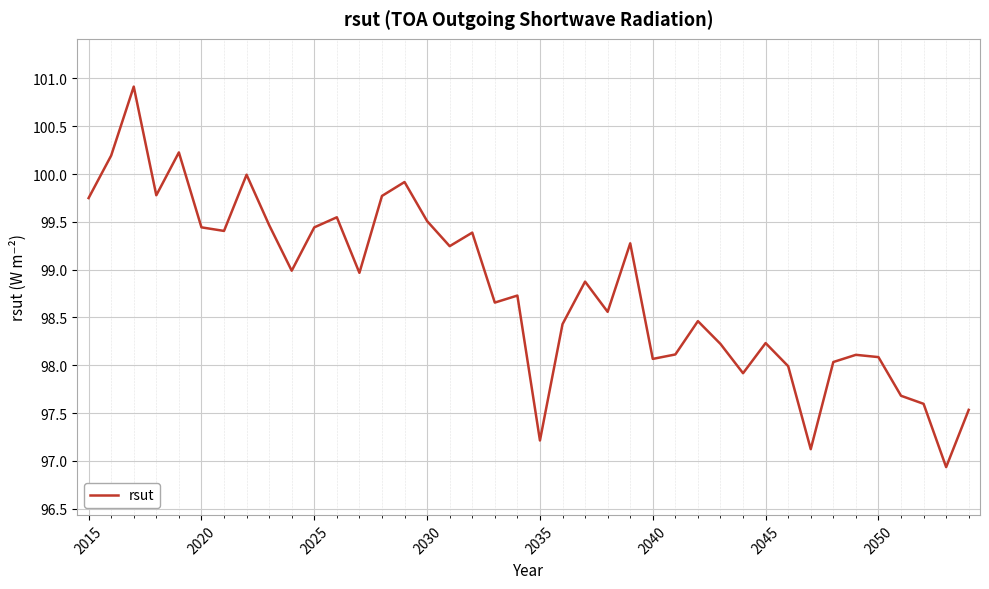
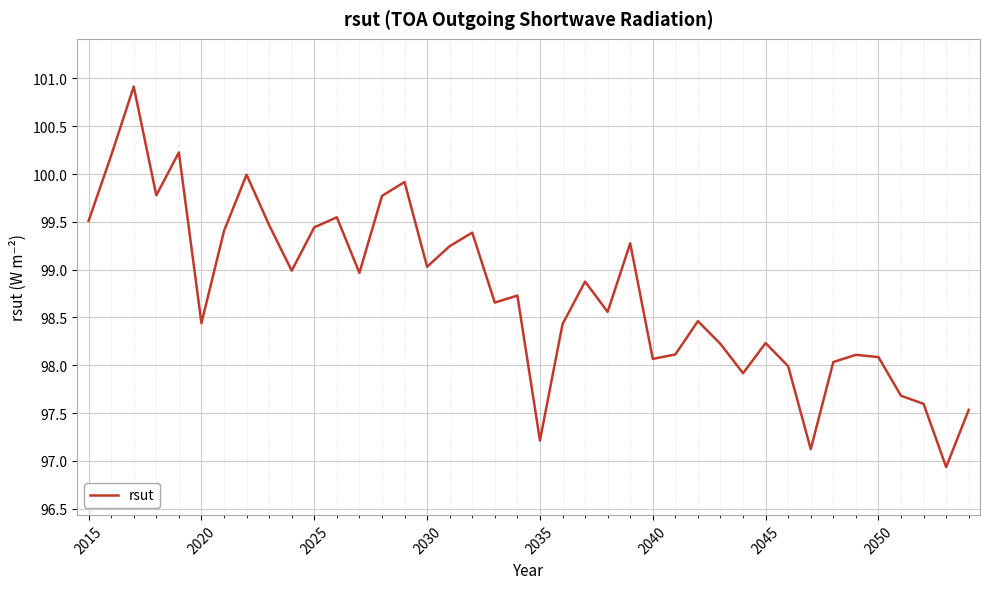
2015: 99.7 -> 99.5
2020: 99.4 -> 98.4
2030: 99.5 -> 99.0
